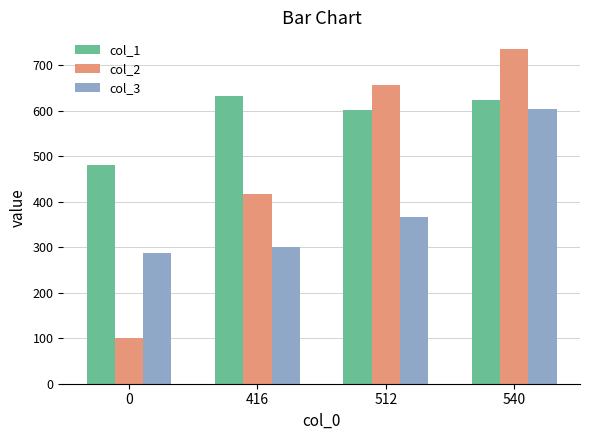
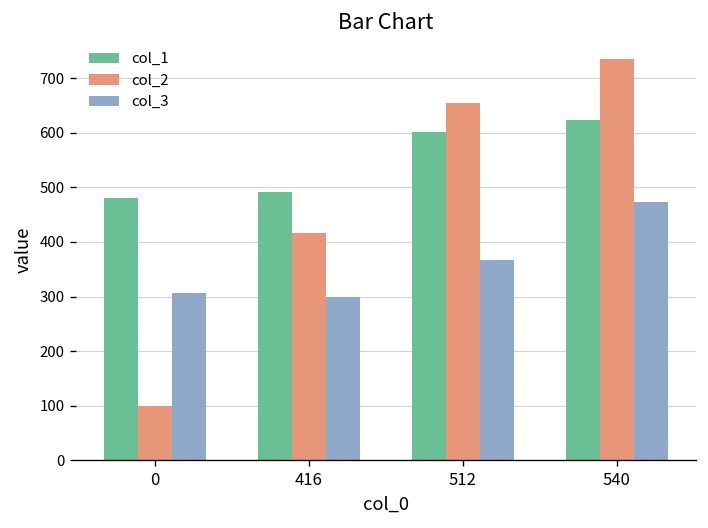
col_3, 0: 290 -> 310
col_1, 416: 630 -> 490
col_3, 540: 600 -> 470
